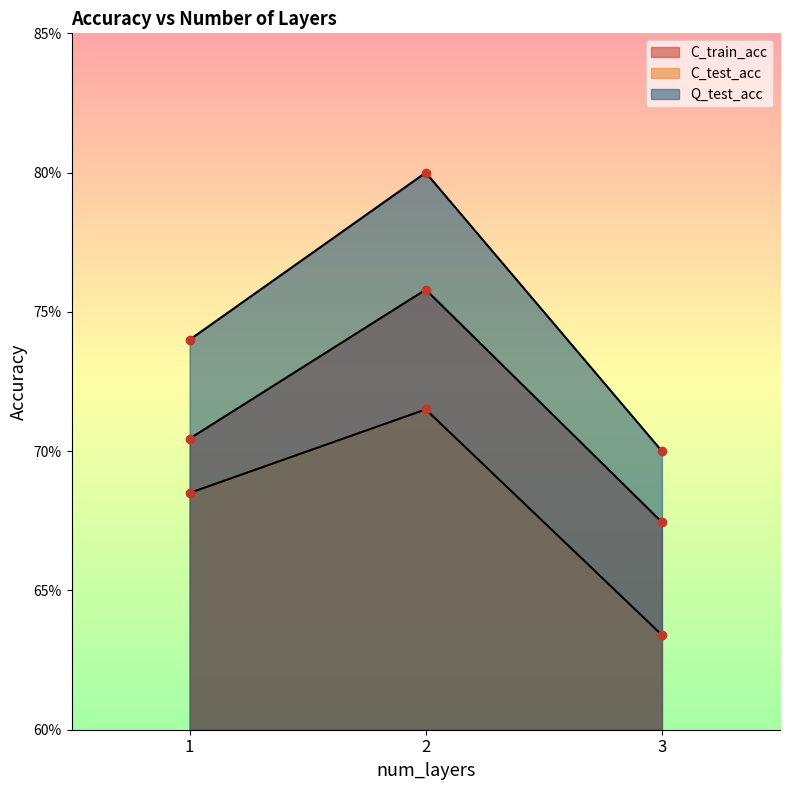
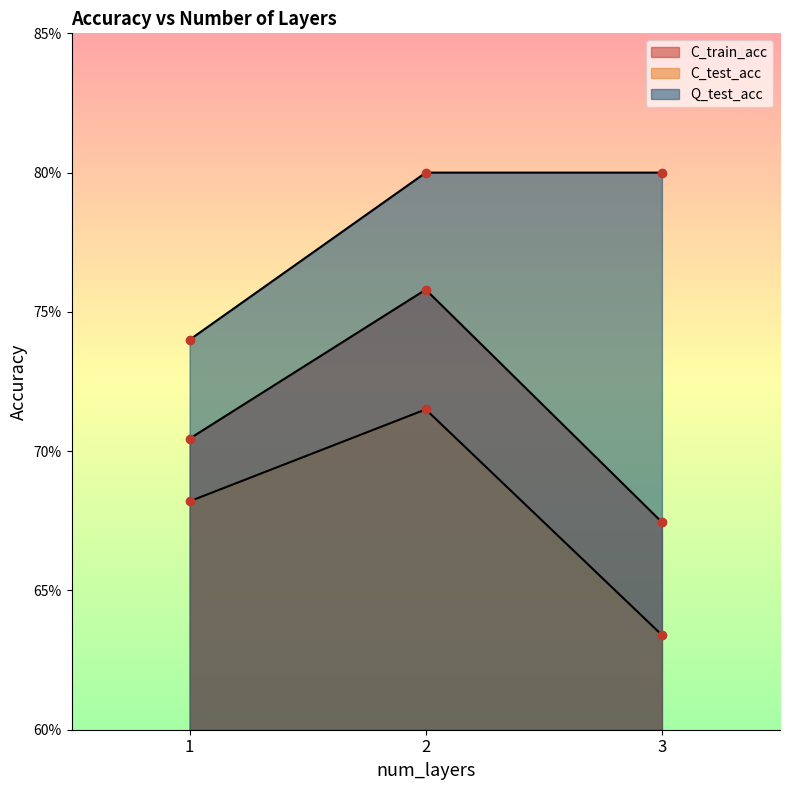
C_test_acc, 1: 68.5% -> 68.2%
Q_test_acc, 3: 70.0% -> 80.0%
